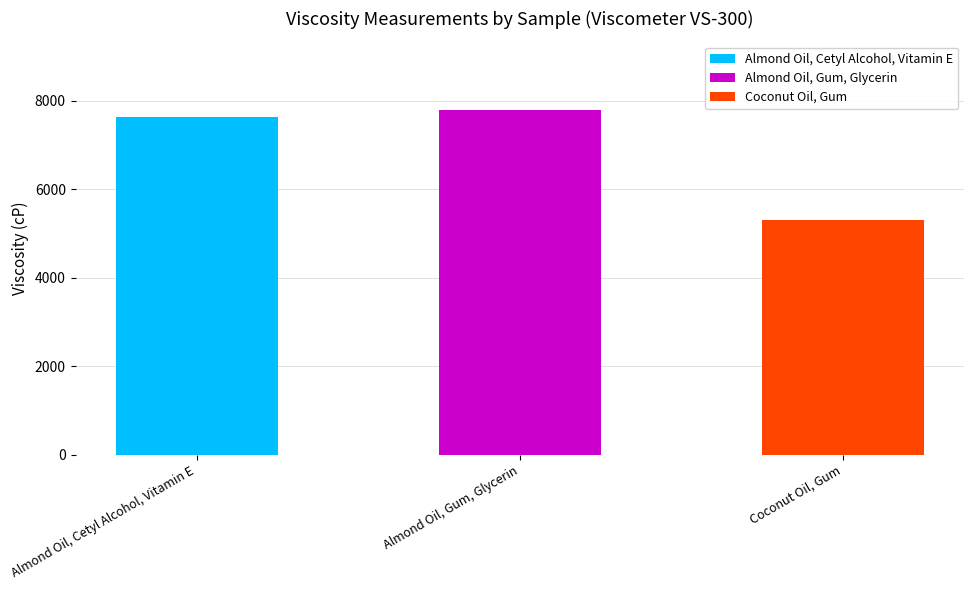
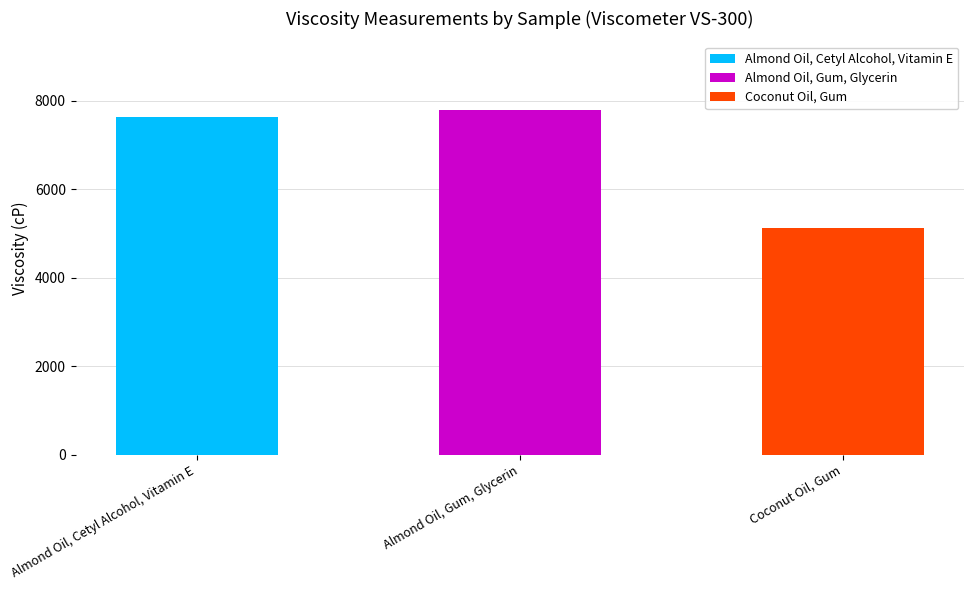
Coconut Oil, Gum: 5300 -> 5100
